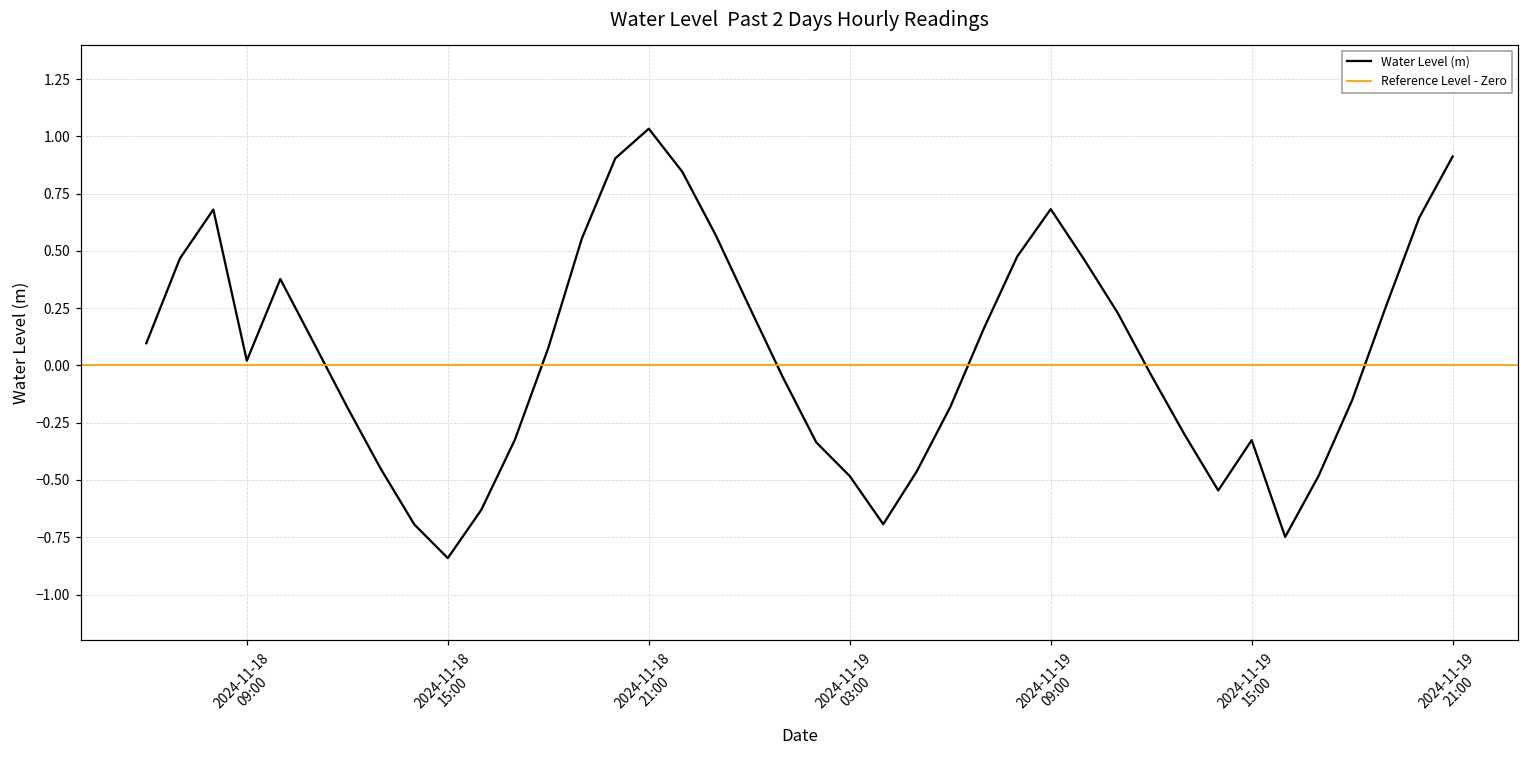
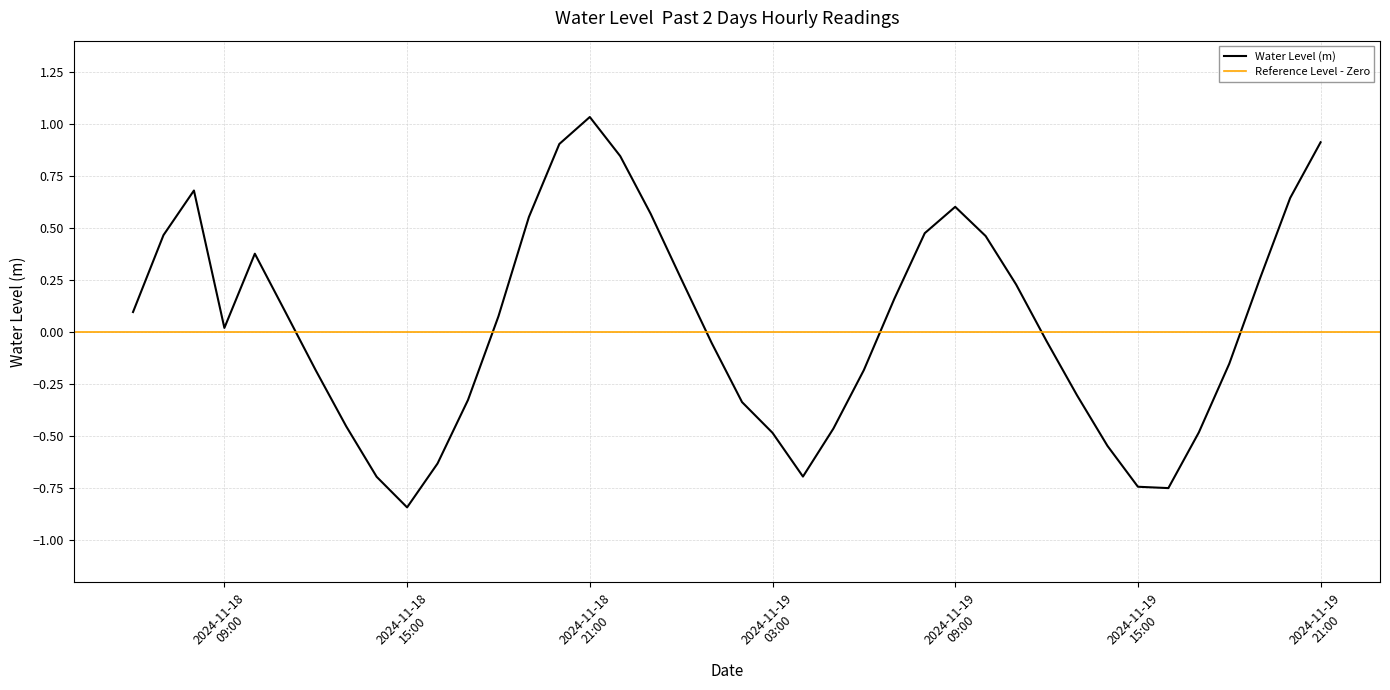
2024-11-19 09:00: 0.68 -> 0.60
2024-11-19 15:00: -0.33 -> -0.74
